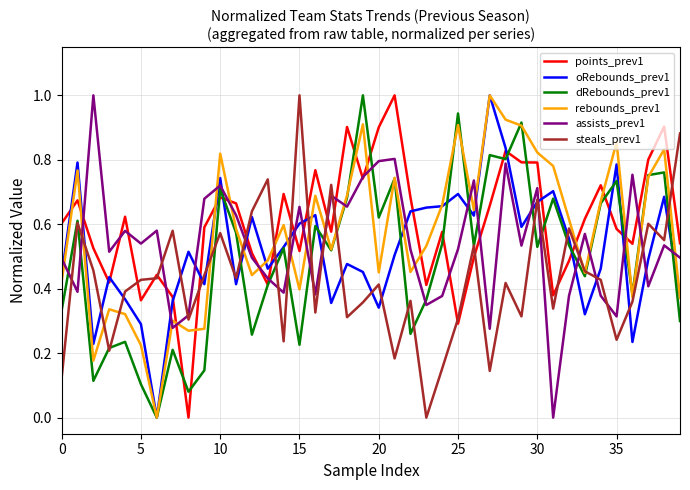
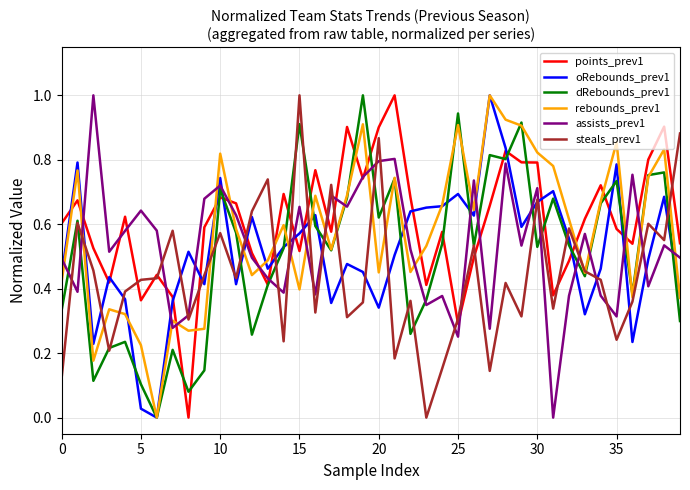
oRebounds_prev1, 5: 0.29 -> 0.03
assists_prev1, 5: 0.54 -> 0.64
oRebounds_prev1, 15: 0.60 -> 0.57
dRebounds_prev1, 15: 0.23 -> 0.91
steals_prev1, 20: 0.41 -> 0.87
assists_prev1, 25: 0.52 -> 0.25
